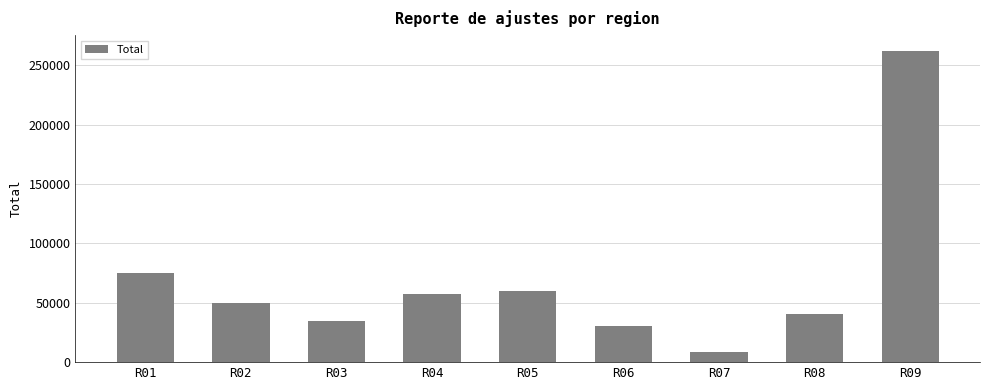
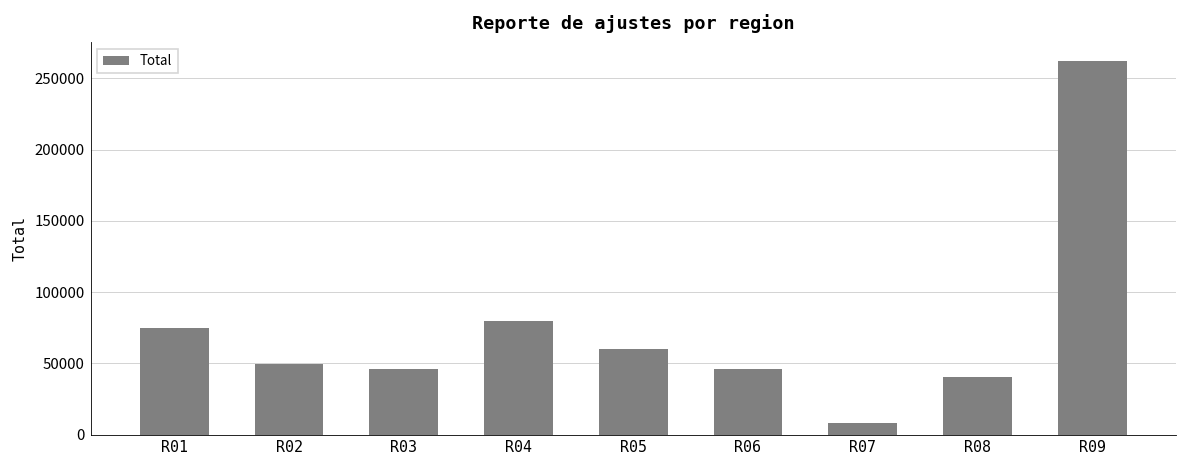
R03: 35000 -> 46000
R04: 57000 -> 79000
R06: 30000 -> 46000
